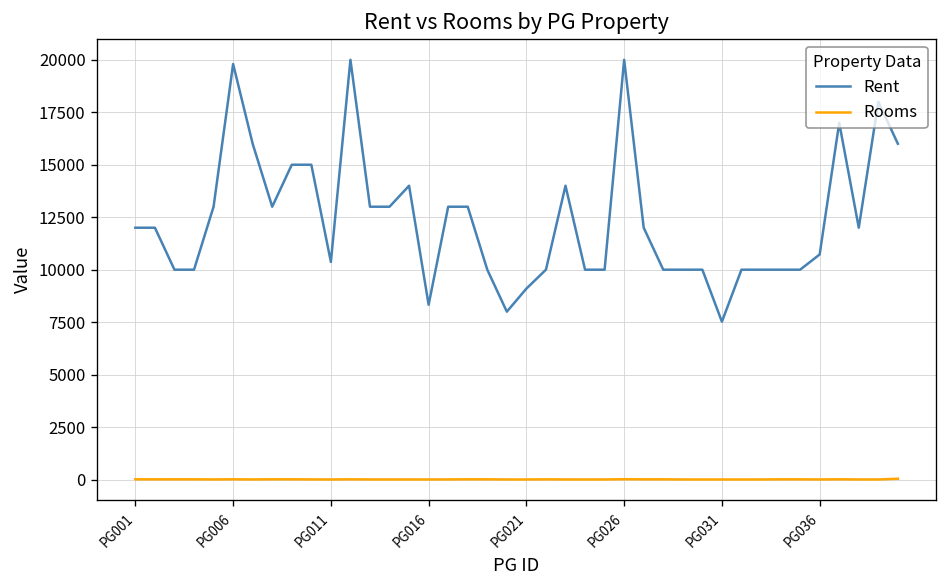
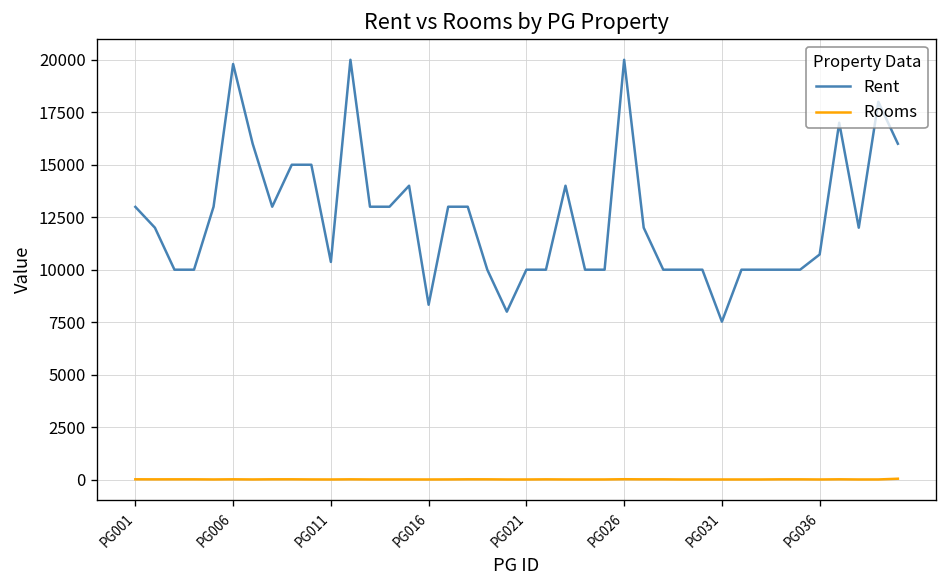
Rent, PG001: 12000 -> 13000
Rent, PG021: 9100 -> 10000
